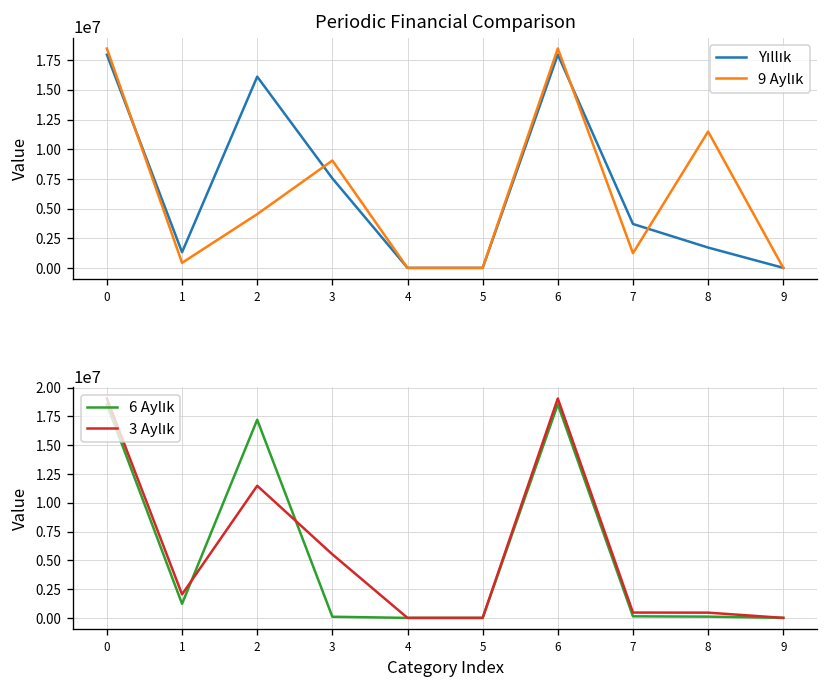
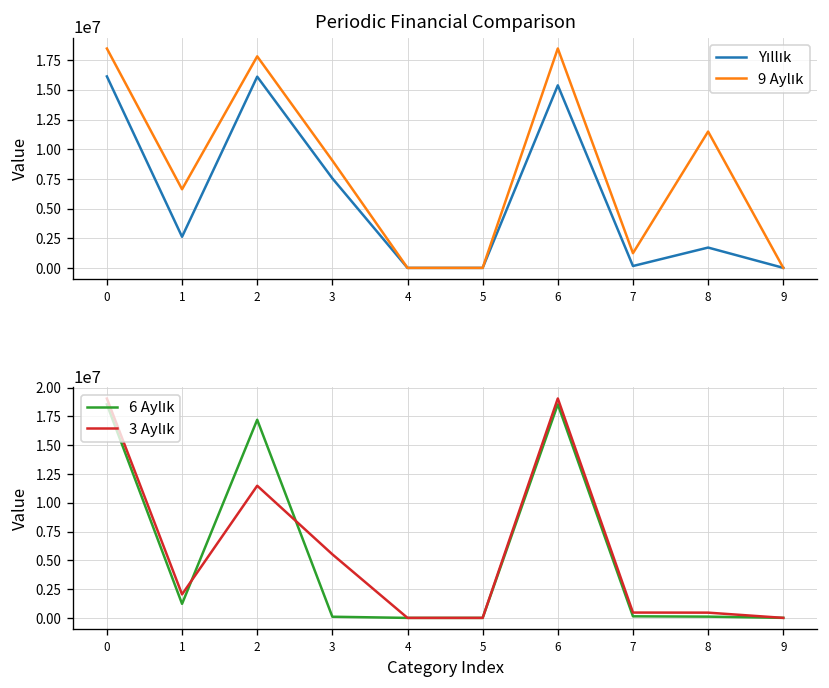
Periodic Financial Comparison, Yıllık, 0: 18000000 -> 16000000
Periodic Financial Comparison, Yıllık, 1: 1000000 -> 3000000
Periodic Financial Comparison, 9 Aylık, 1: 0 -> 7000000
Periodic Financial Comparison, 9 Aylık, 2: 5000000 -> 18000000
Periodic Financial Comparison, Yıllık, 6: 18000000 -> 15000000
Periodic Financial Comparison, Yıllık, 7: 4000000 -> 0
